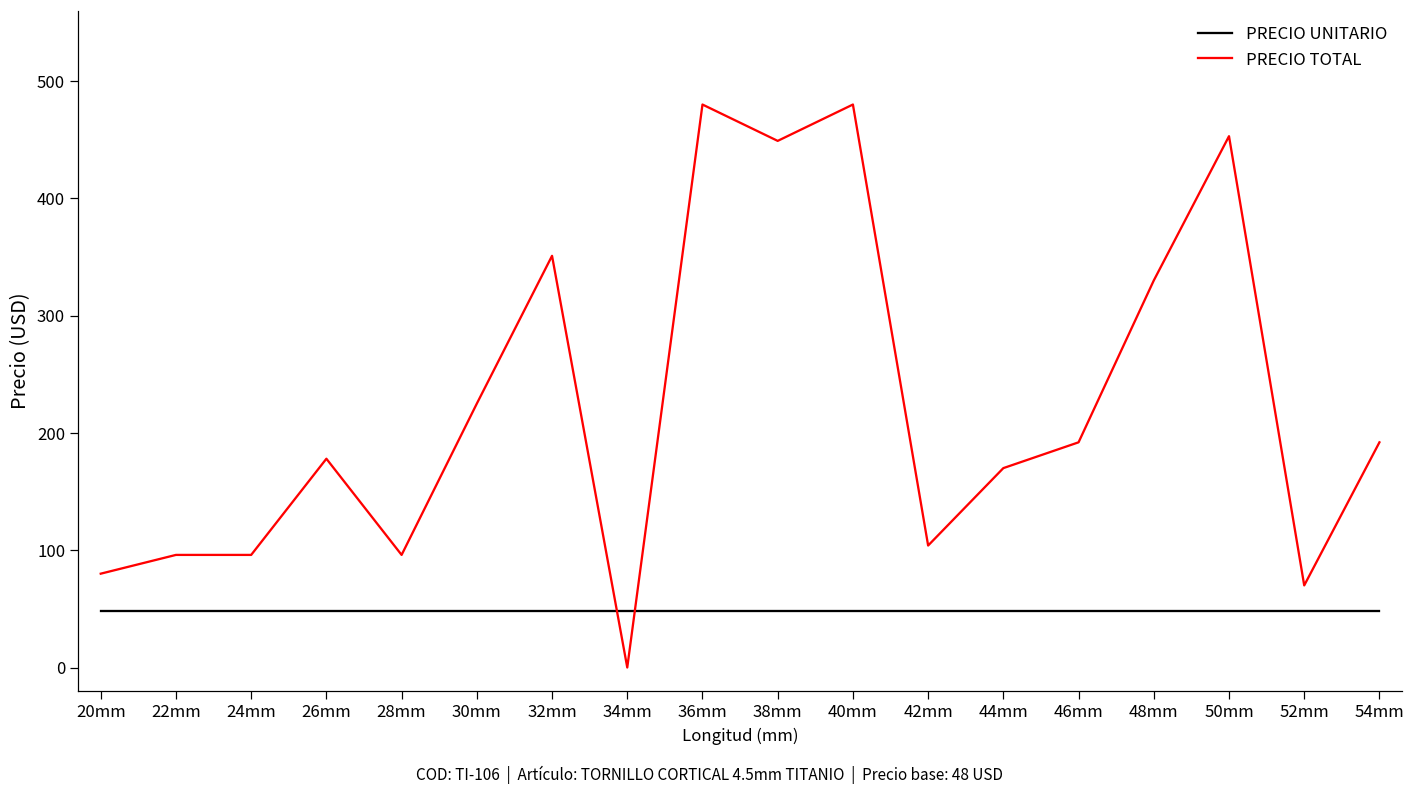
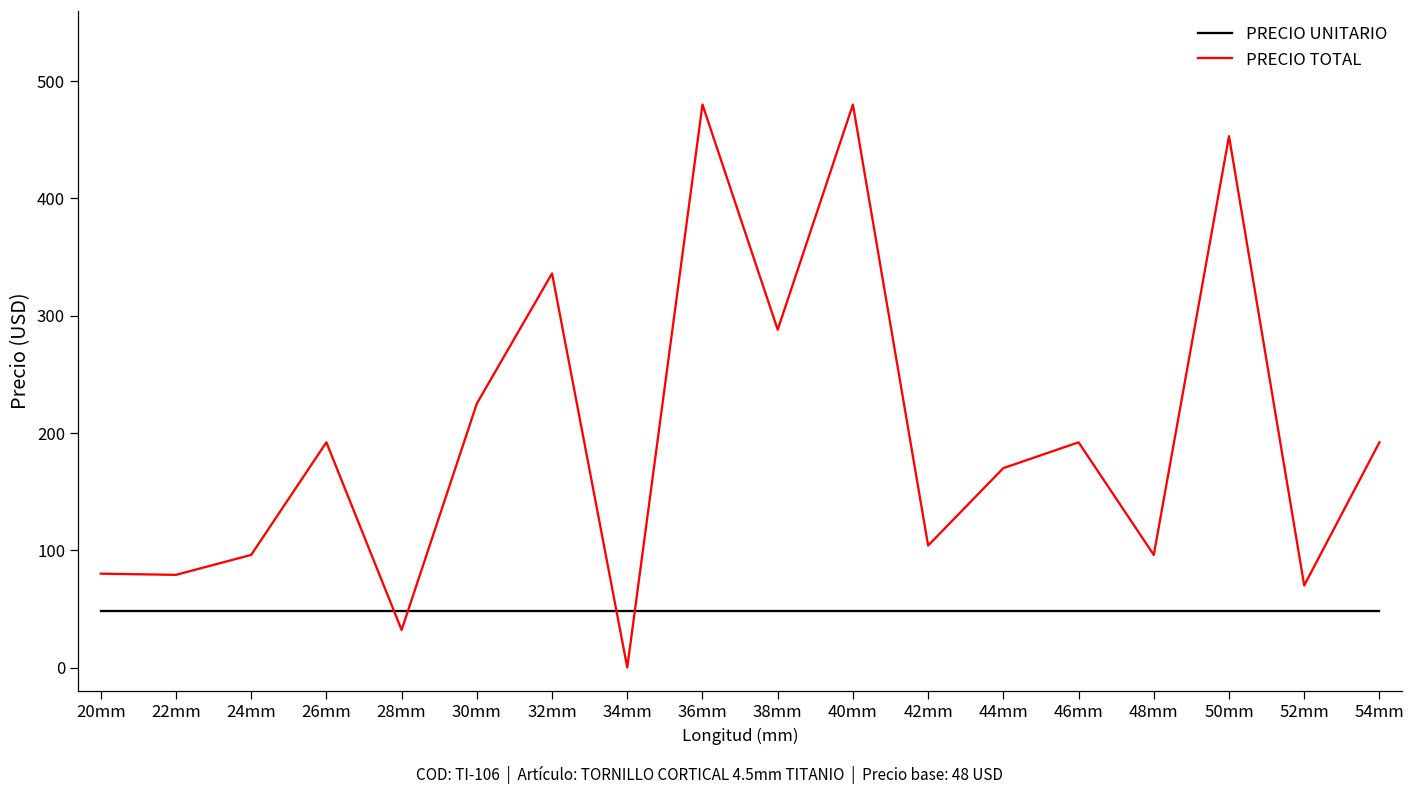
PRECIO TOTAL, 22mm: 96 -> 79
PRECIO TOTAL, 26mm: 178 -> 192
PRECIO TOTAL, 28mm: 96 -> 32
PRECIO TOTAL, 32mm: 351 -> 336
PRECIO TOTAL, 38mm: 449 -> 288
PRECIO TOTAL, 48mm: 330 -> 96
